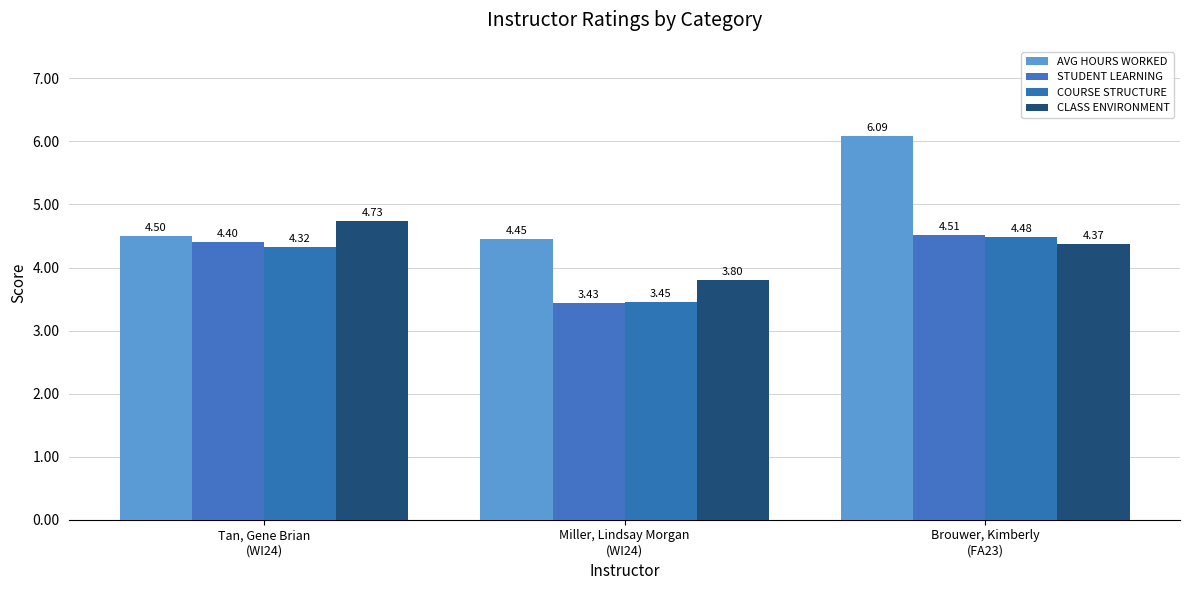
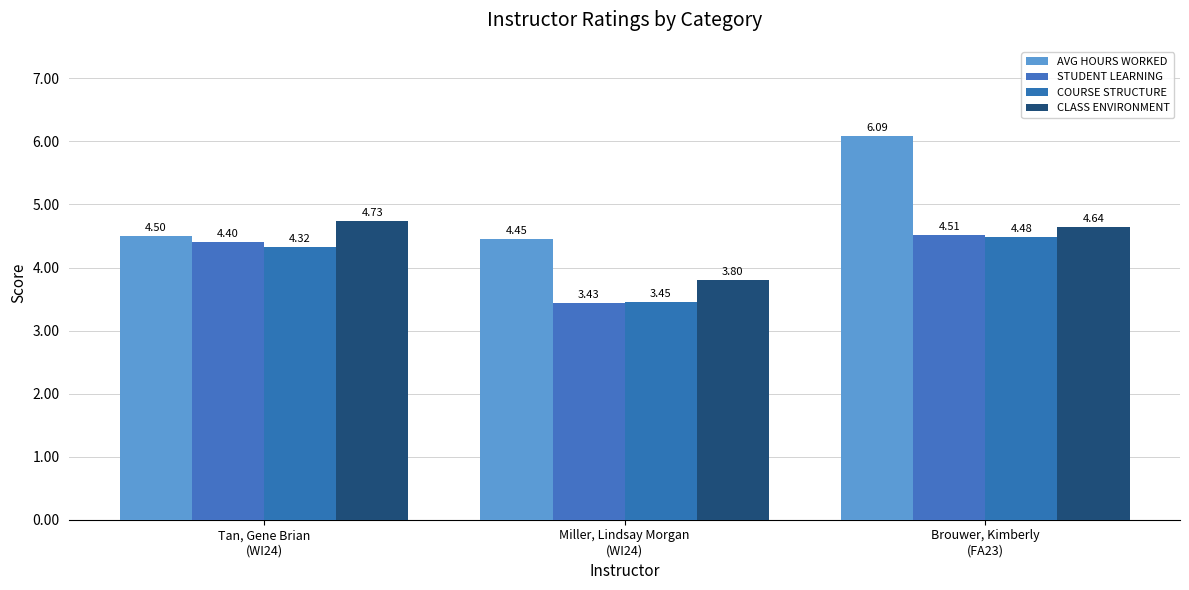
CLASS ENVIRONMENT, Brouwer, Kimberly (FA23): 4.37 -> 4.64
